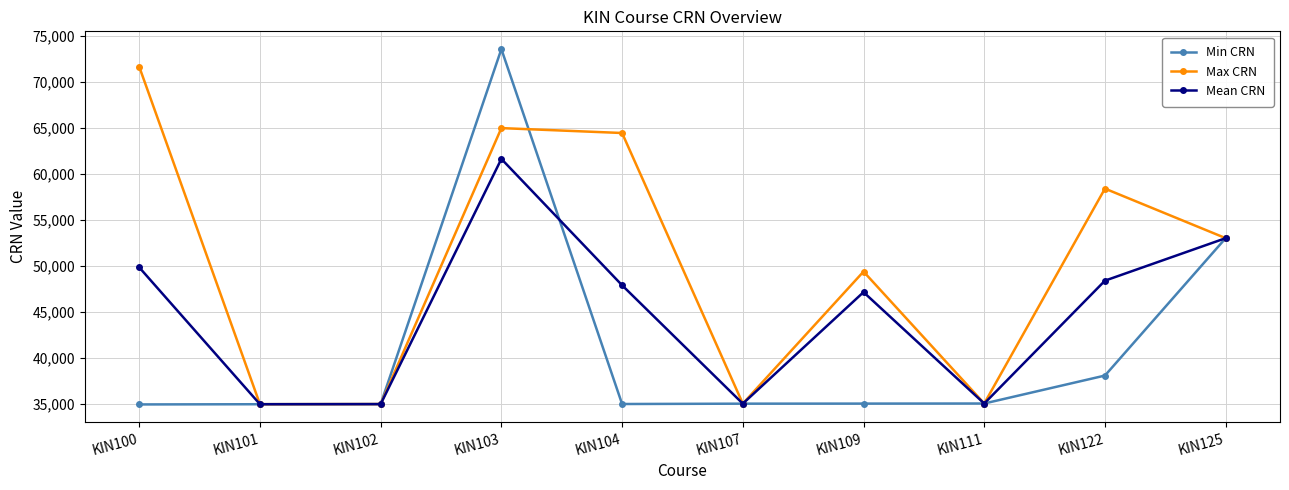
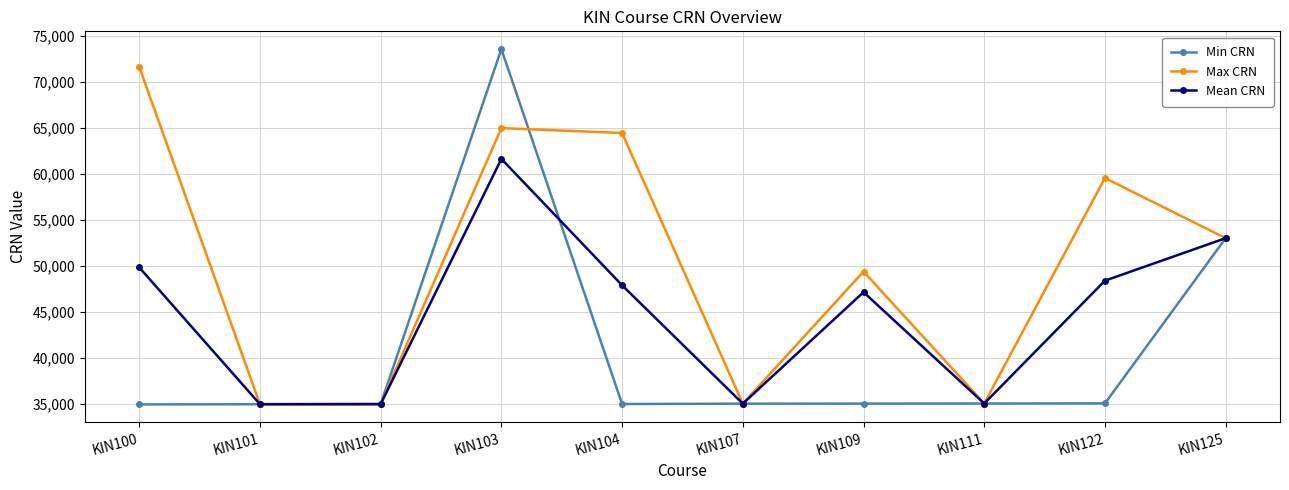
Min CRN, KIN122: 38,000 -> 35,000
Max CRN, KIN122: 58,000 -> 60,000
